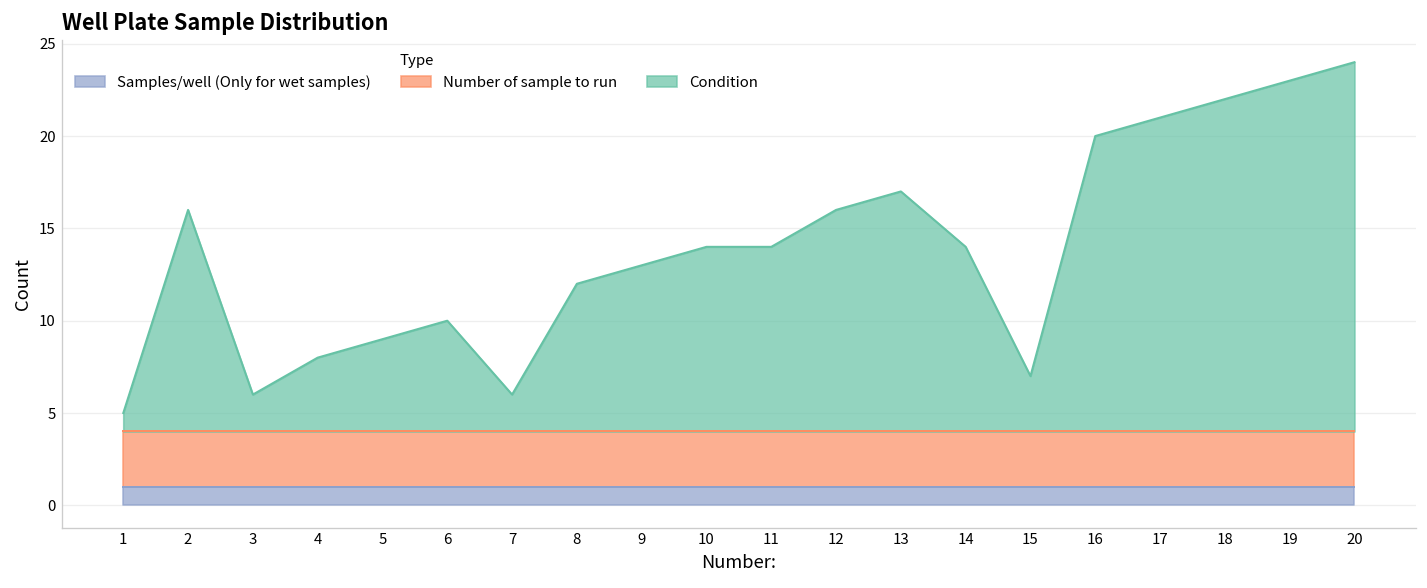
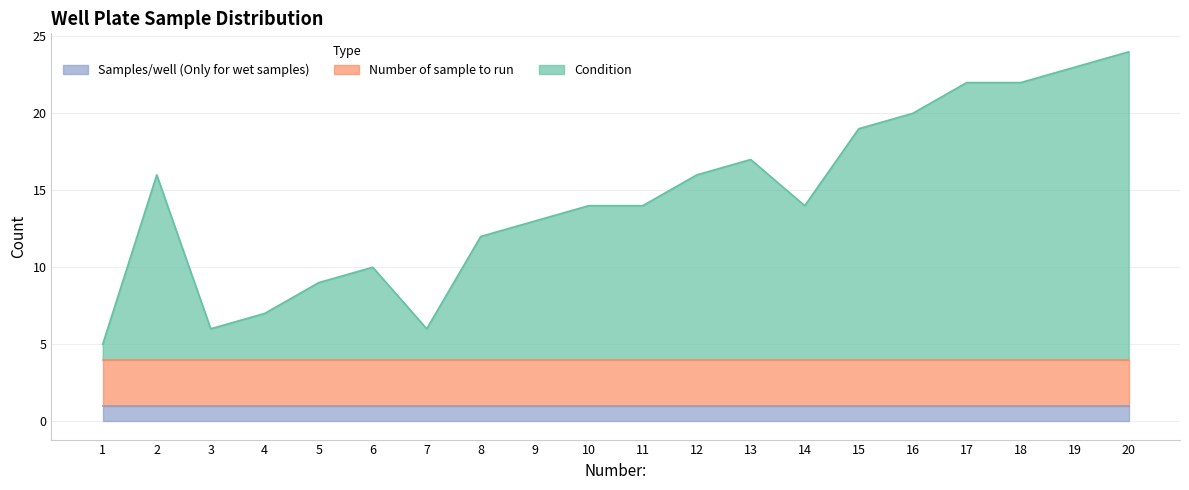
Condition, 4: 8.0 -> 7.0
Condition, 15: 7.0 -> 19.0
Condition, 17: 21.0 -> 22.0
